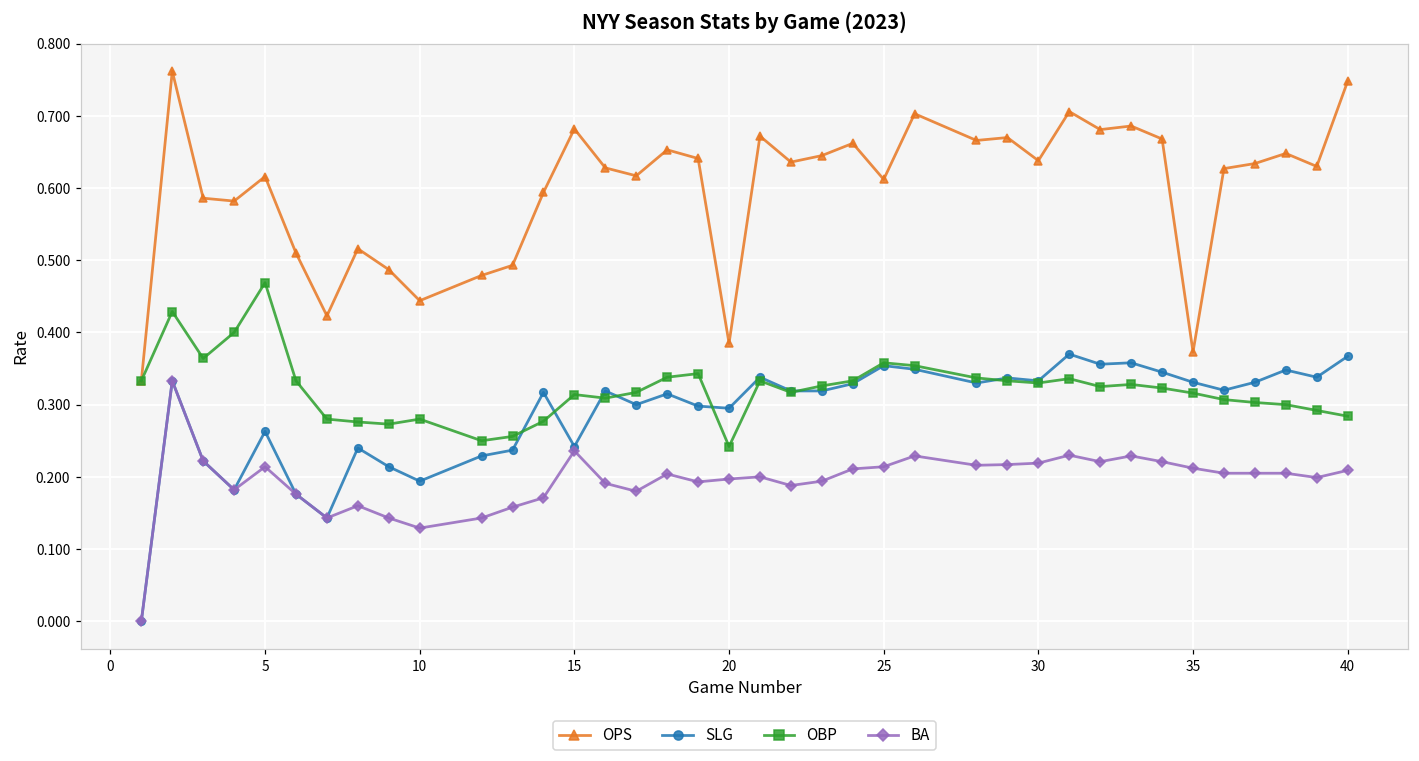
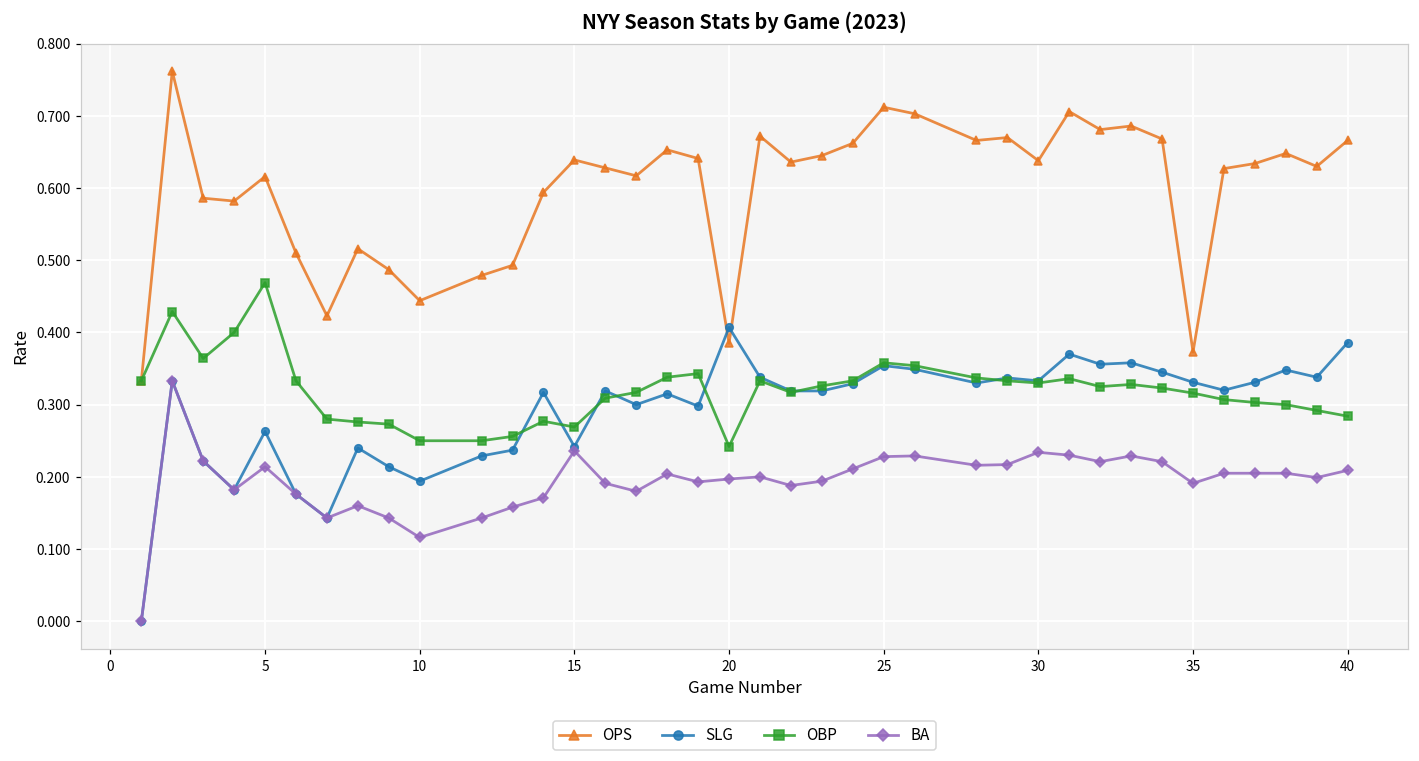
OBP, 10: 0.28 -> 0.25
BA, 10: 0.13 -> 0.12
OPS, 15: 0.68 -> 0.64
OBP, 15: 0.31 -> 0.27
SLG, 20: 0.30 -> 0.41
OPS, 25: 0.61 -> 0.71
BA, 25: 0.21 -> 0.23
BA, 30: 0.22 -> 0.23
BA, 35: 0.21 -> 0.19
OPS, 40: 0.75 -> 0.67
SLG, 40: 0.37 -> 0.39
